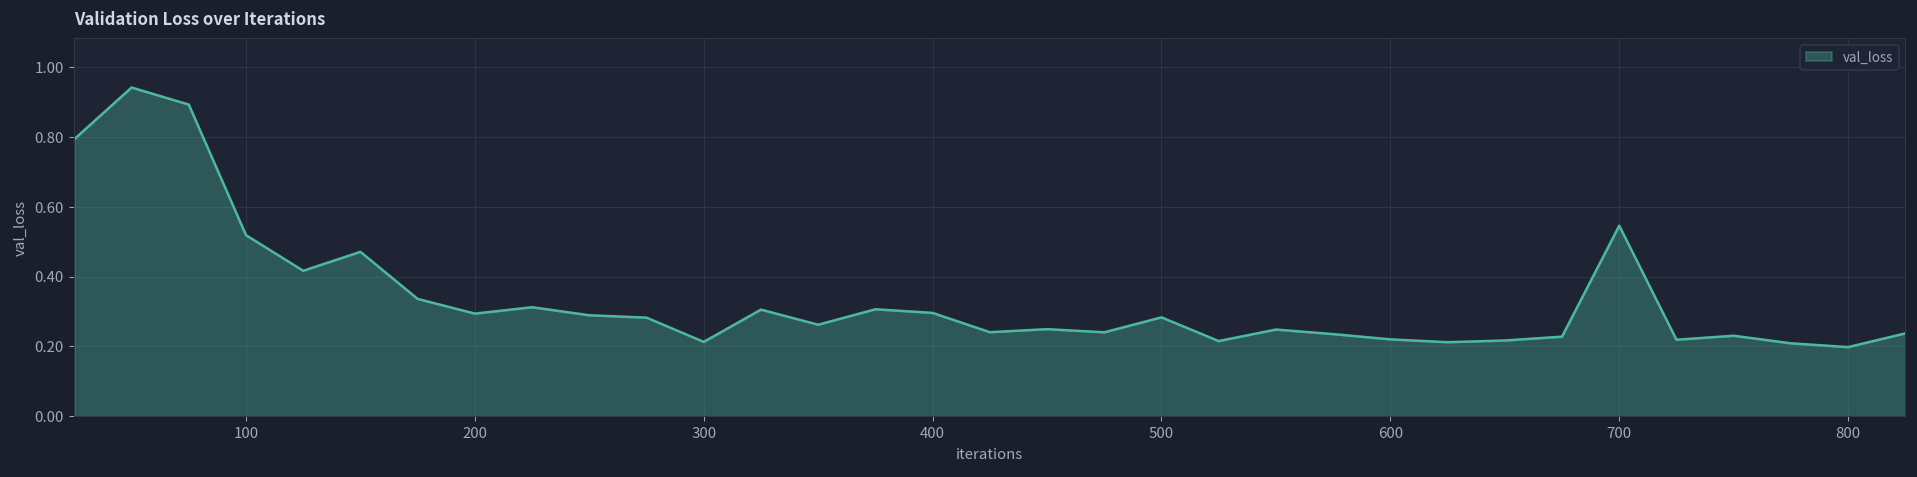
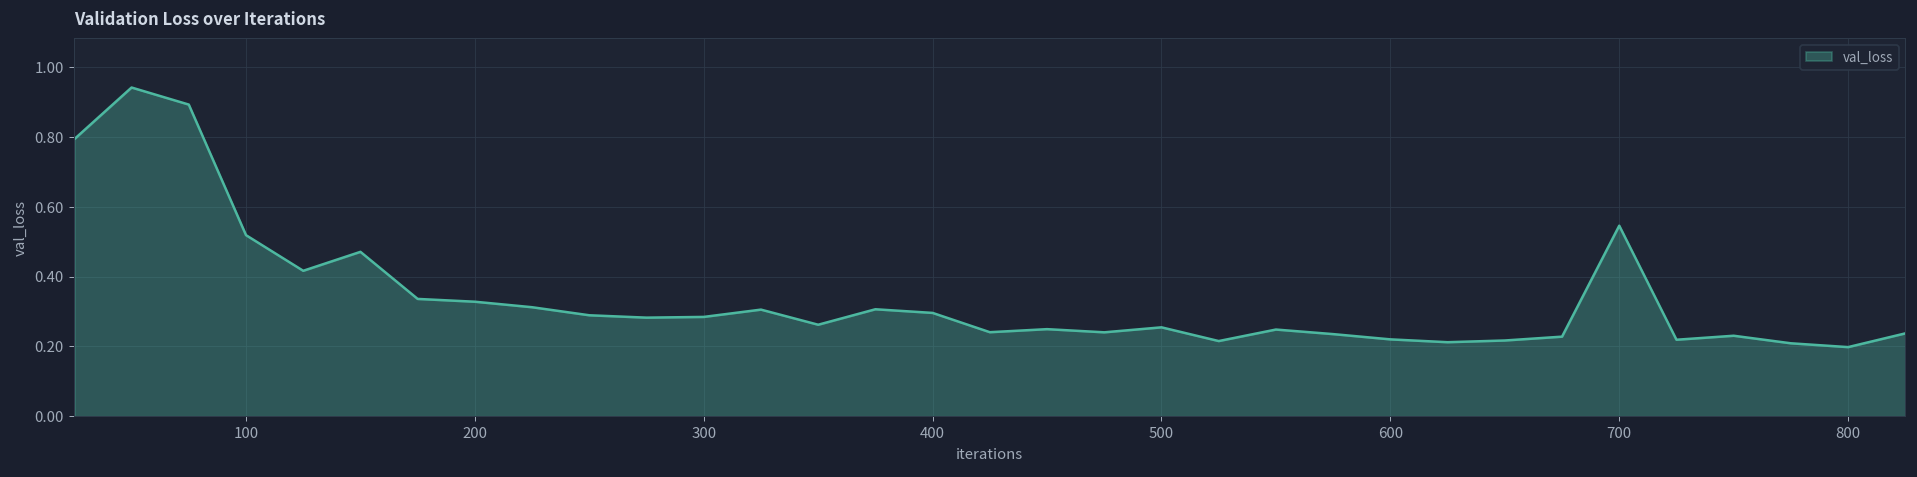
200: 0.29 -> 0.33
300: 0.21 -> 0.28
500: 0.28 -> 0.25
